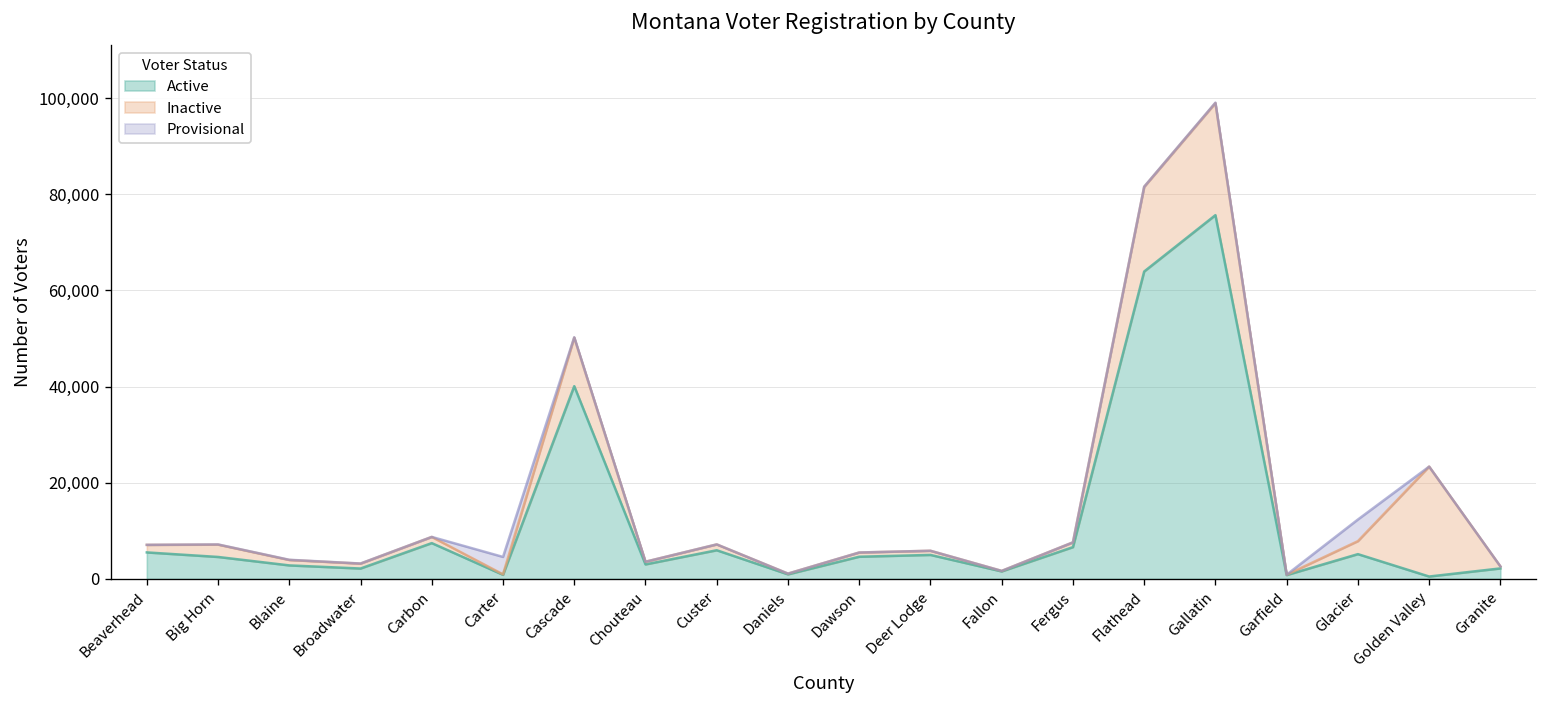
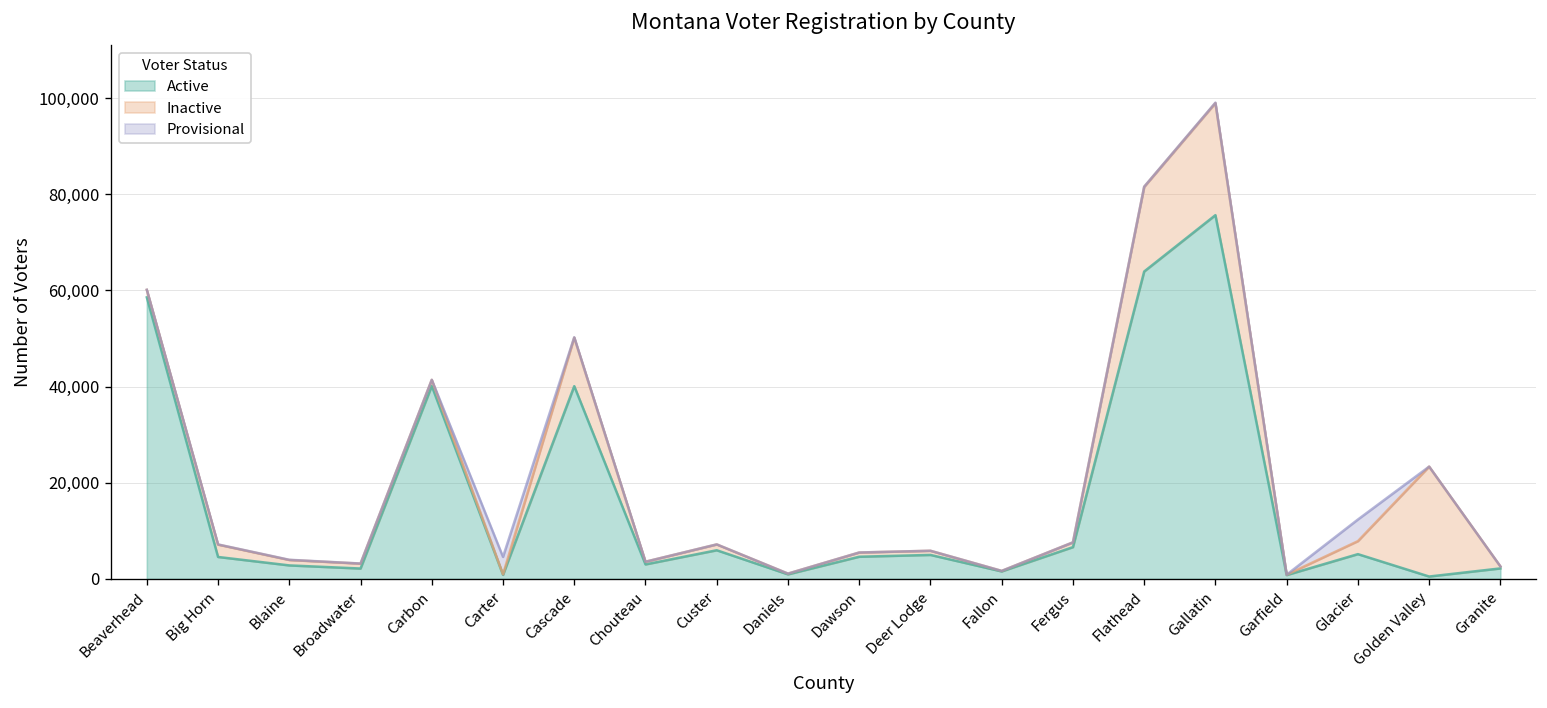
Active, Beaverhead: 6,000 -> 59,000
Active, Carbon: 7,000 -> 40,000
